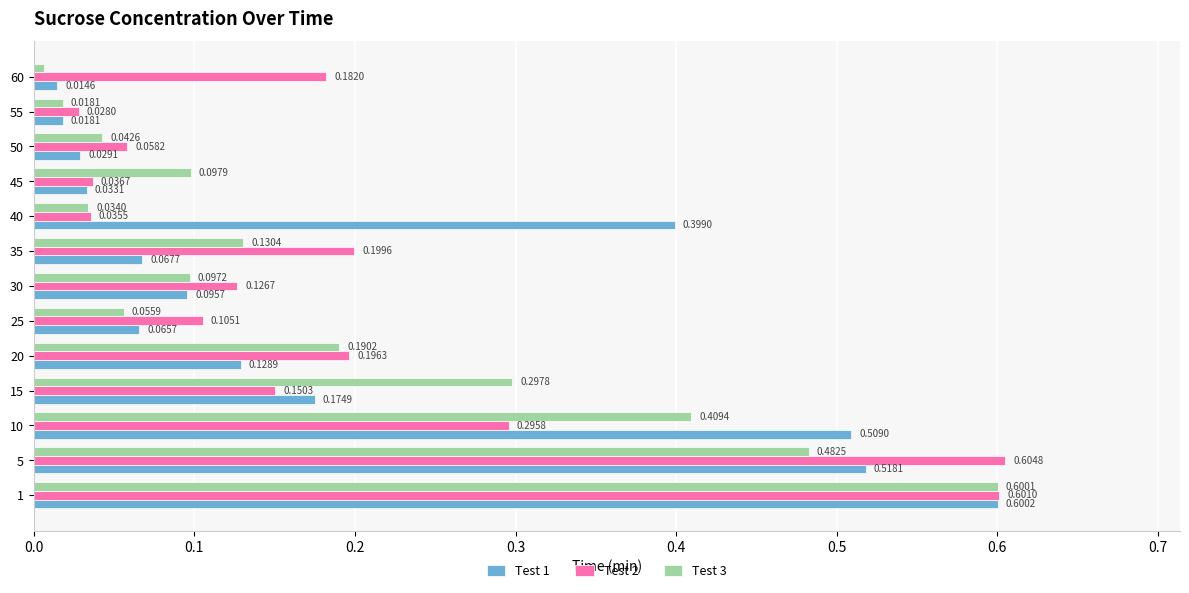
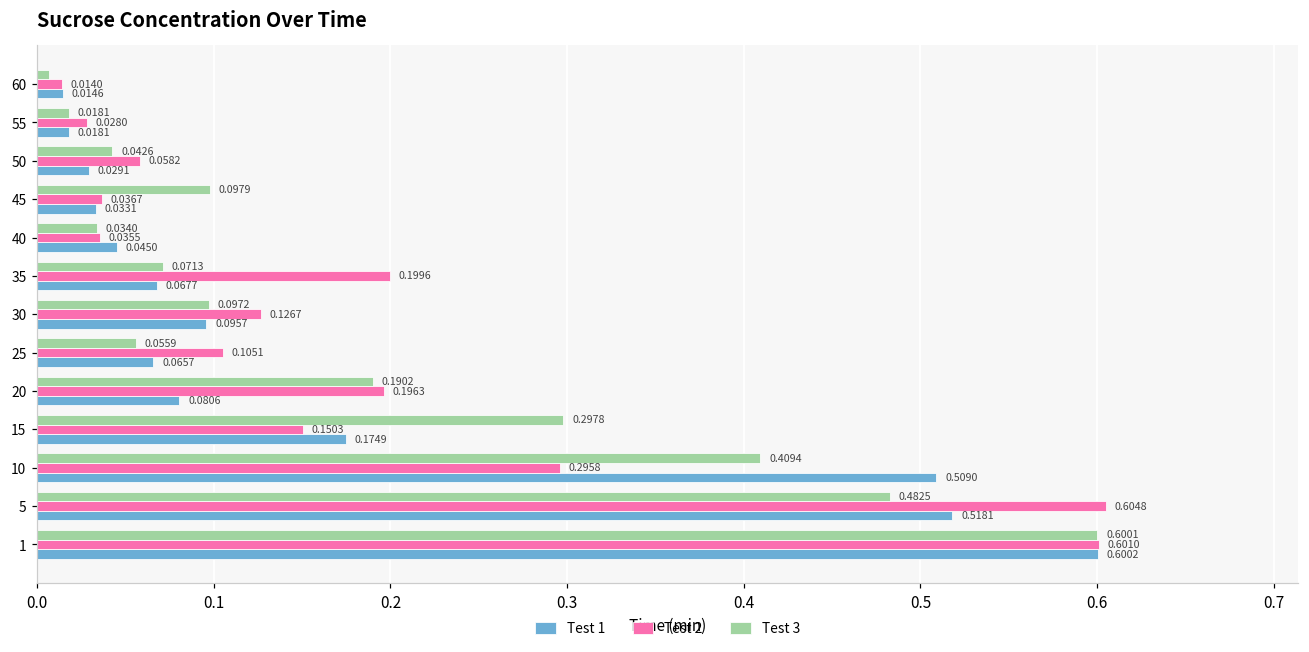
Test 2, 60: 0.1820 -> 0.0140
Test 1, 40: 0.3990 -> 0.0450
Test 3, 35: 0.1304 -> 0.0713
Test 1, 20: 0.1289 -> 0.0806
